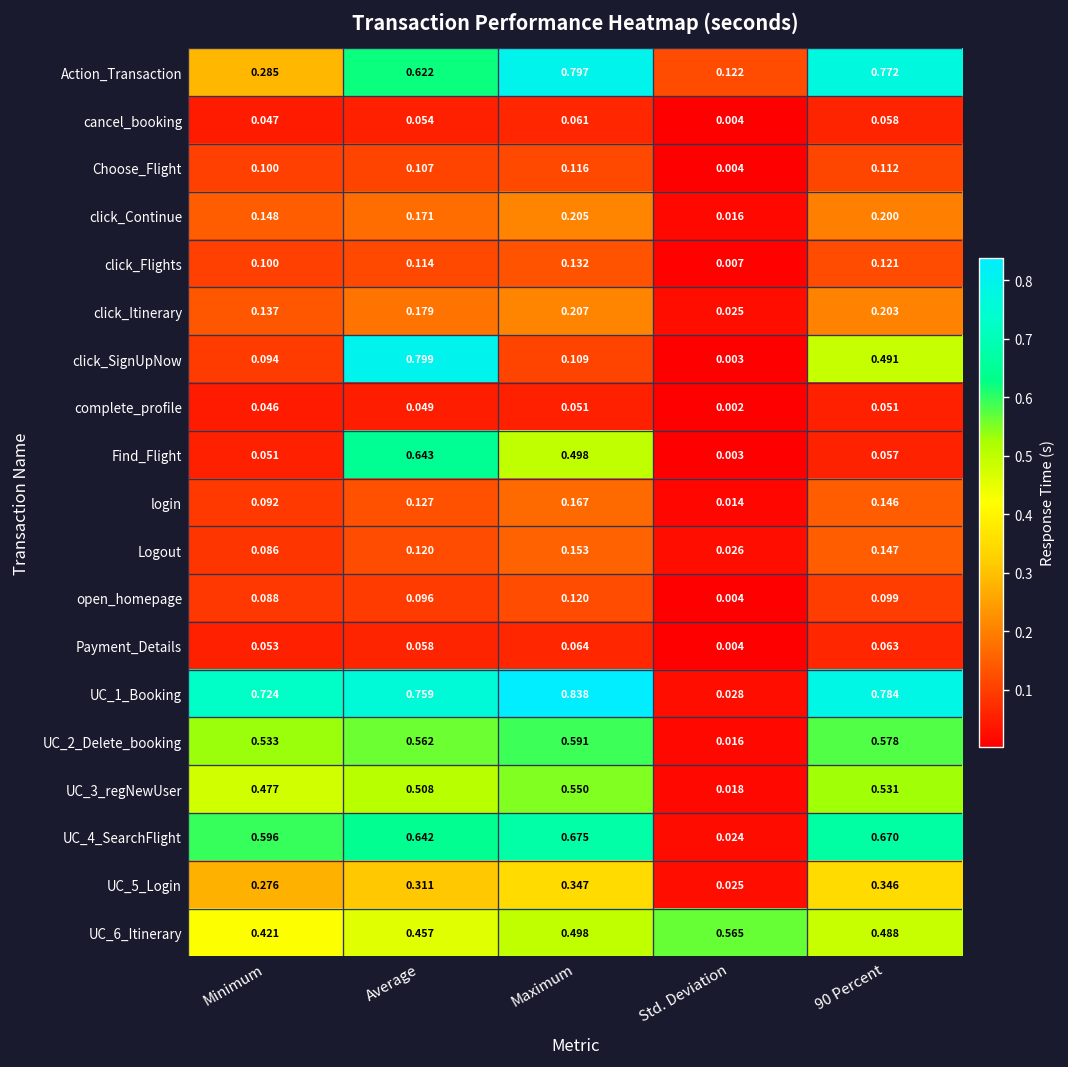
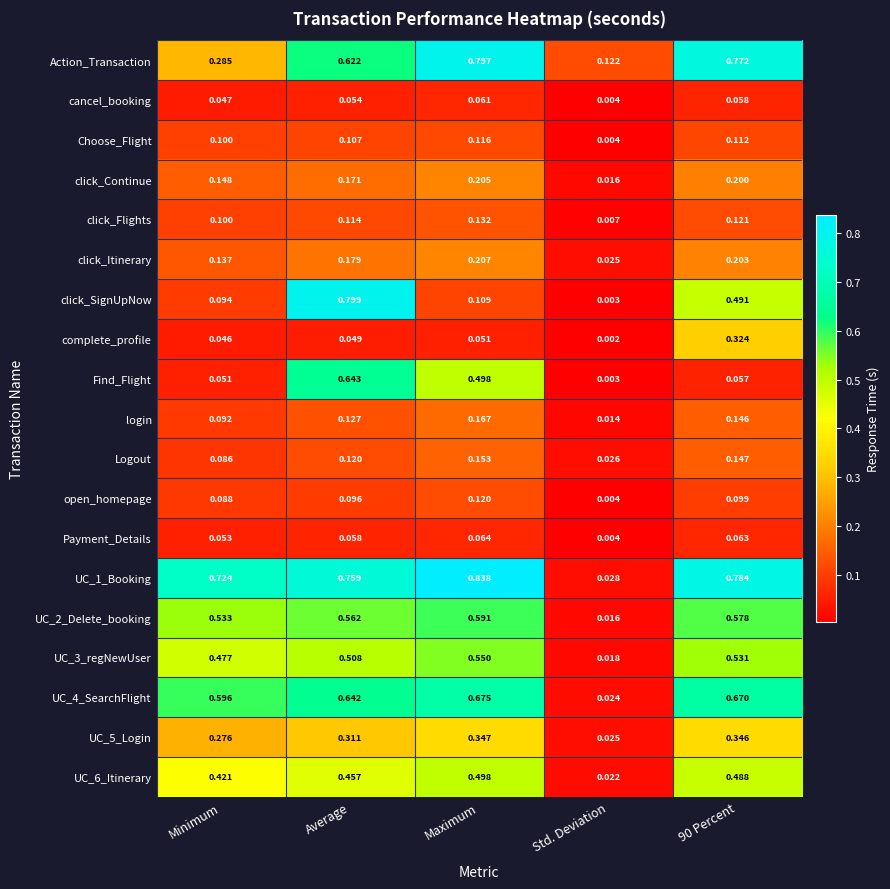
complete_profile, 90 Percent: 0.051 -> 0.324
UC_6_Itinerary, Std. Deviation: 0.565 -> 0.022
